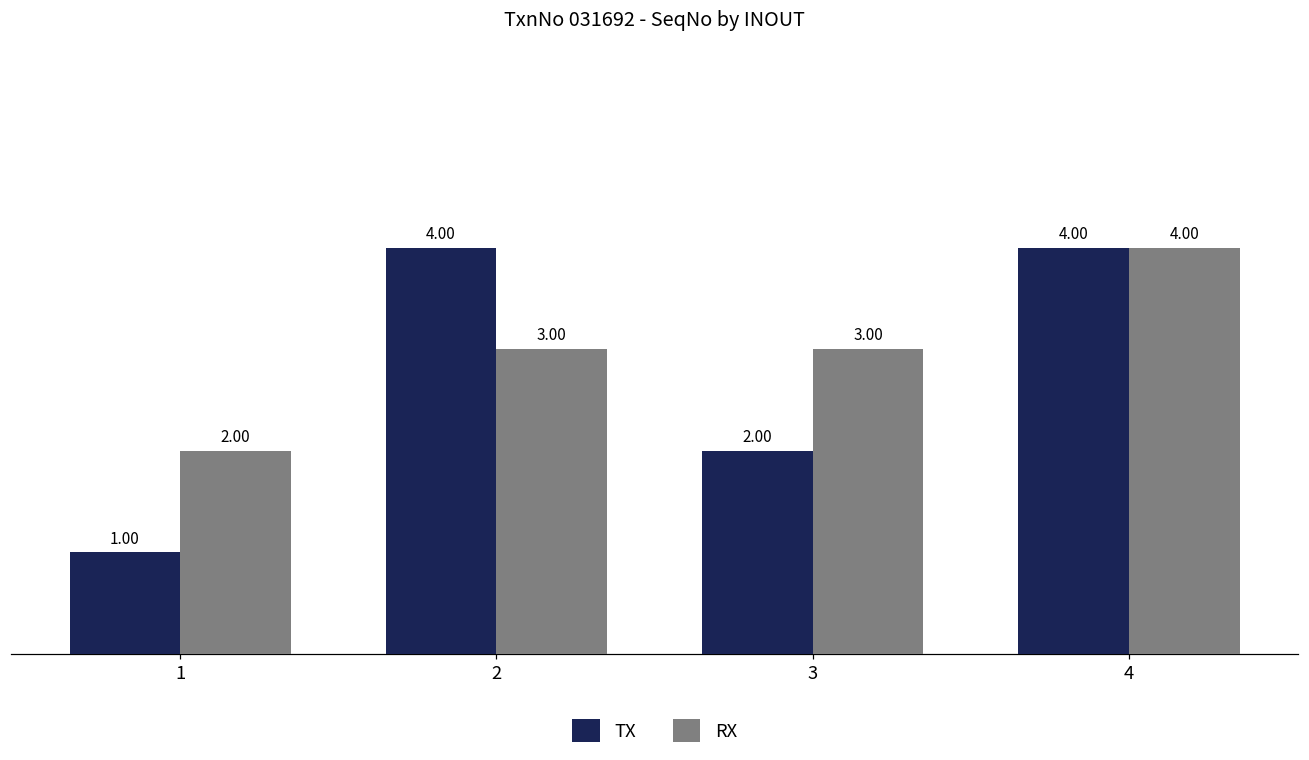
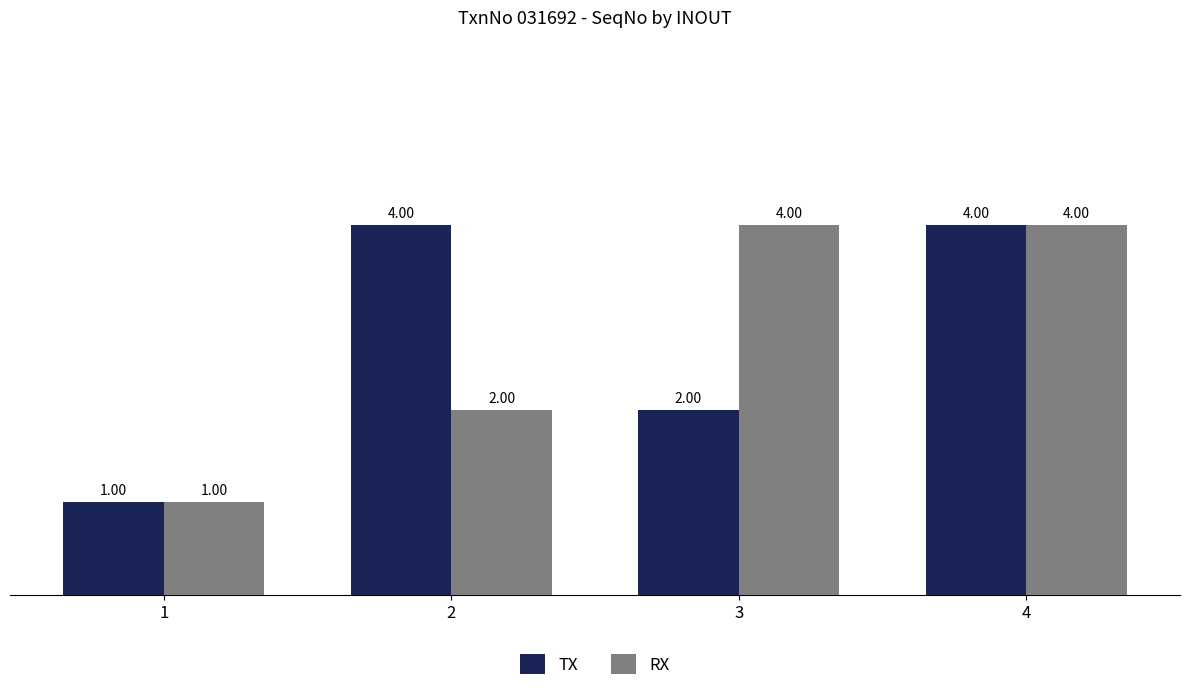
RX, 1: 2.00 -> 1.00
RX, 2: 3.00 -> 2.00
RX, 3: 3.00 -> 4.00
